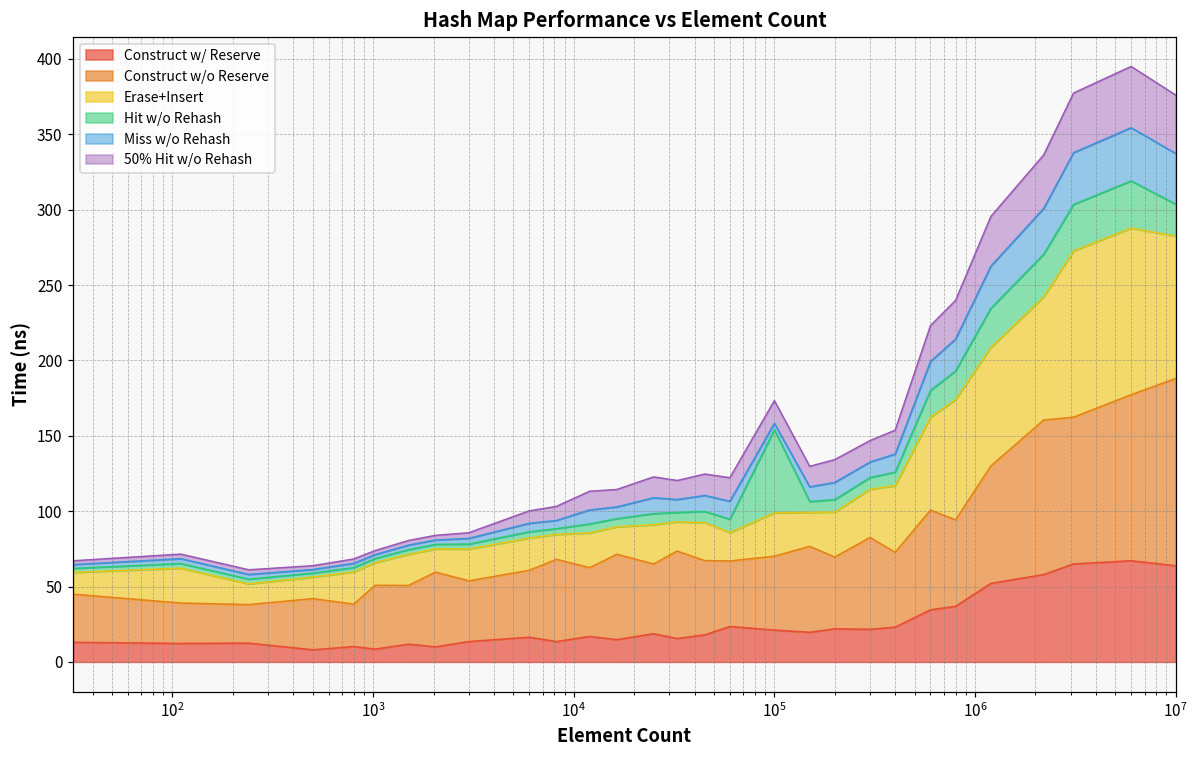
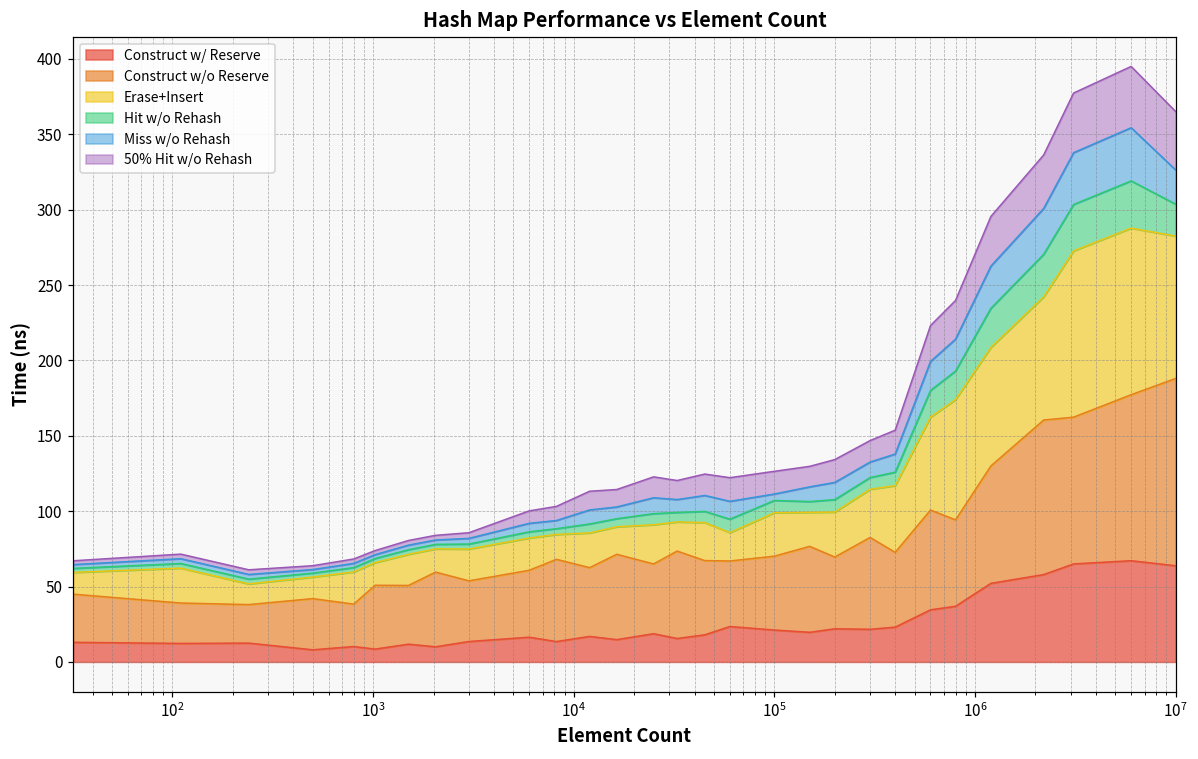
Hit w/o Rehash, 10^5: 55 -> 8
Miss w/o Rehash, 10^7: 34 -> 23
